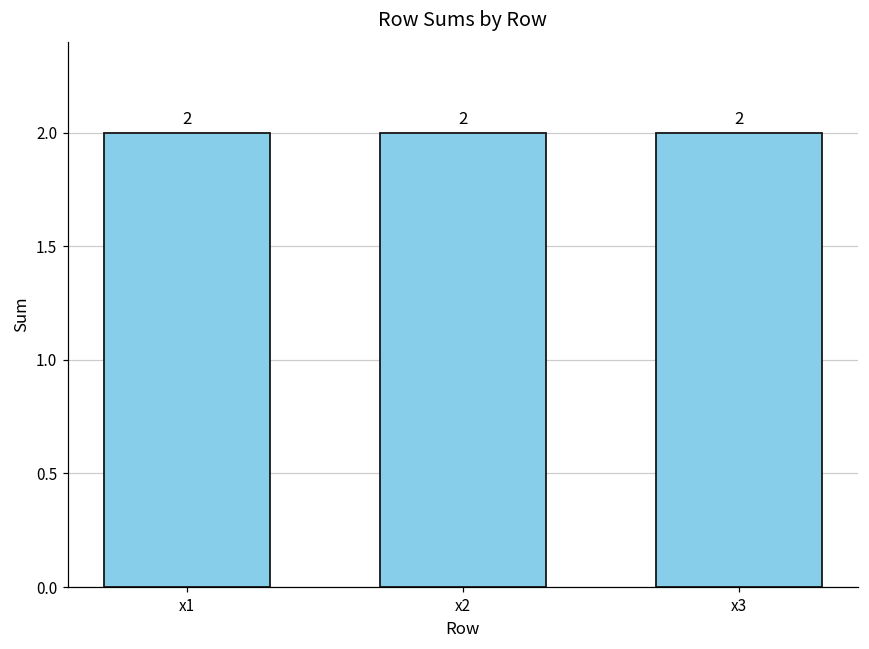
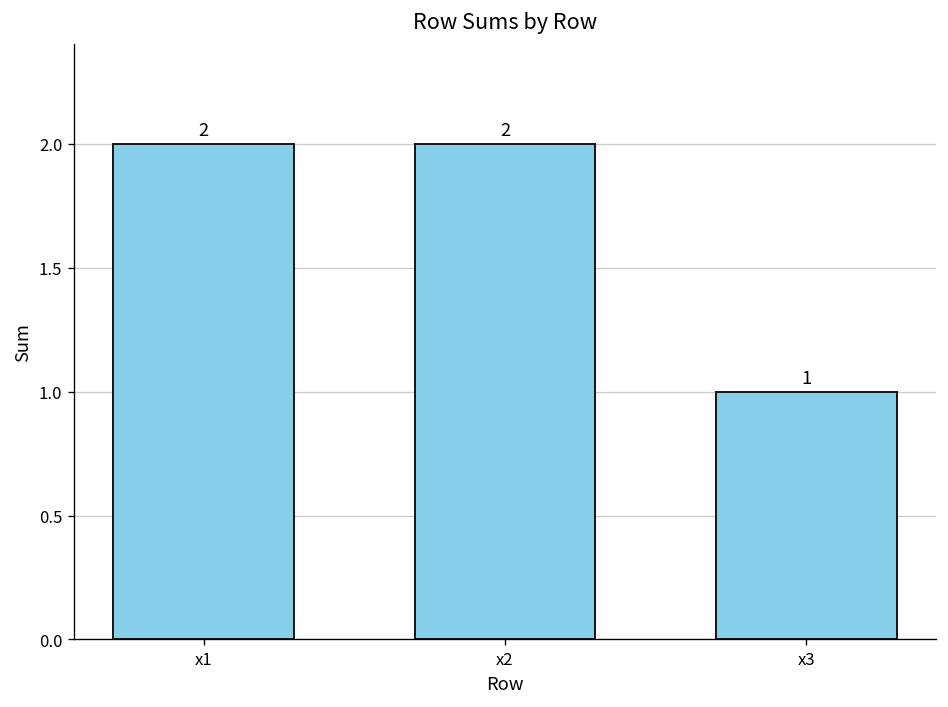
x3: 2 -> 1
